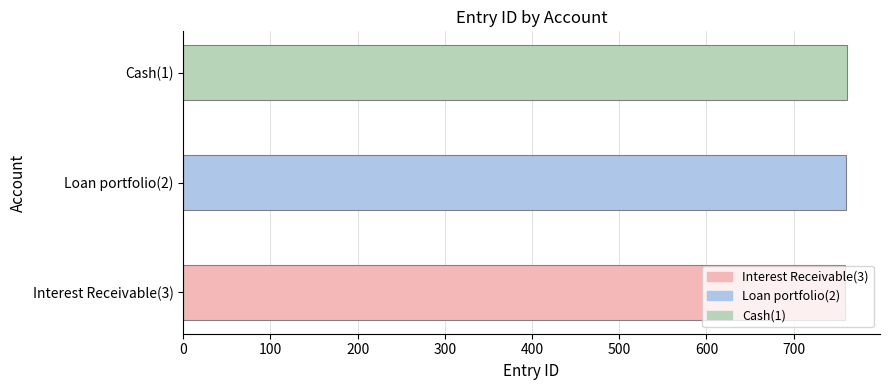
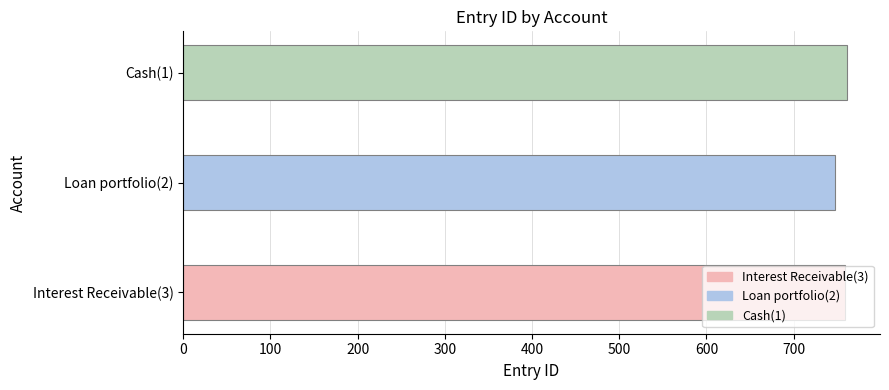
Loan portfolio(2): 760 -> 750
